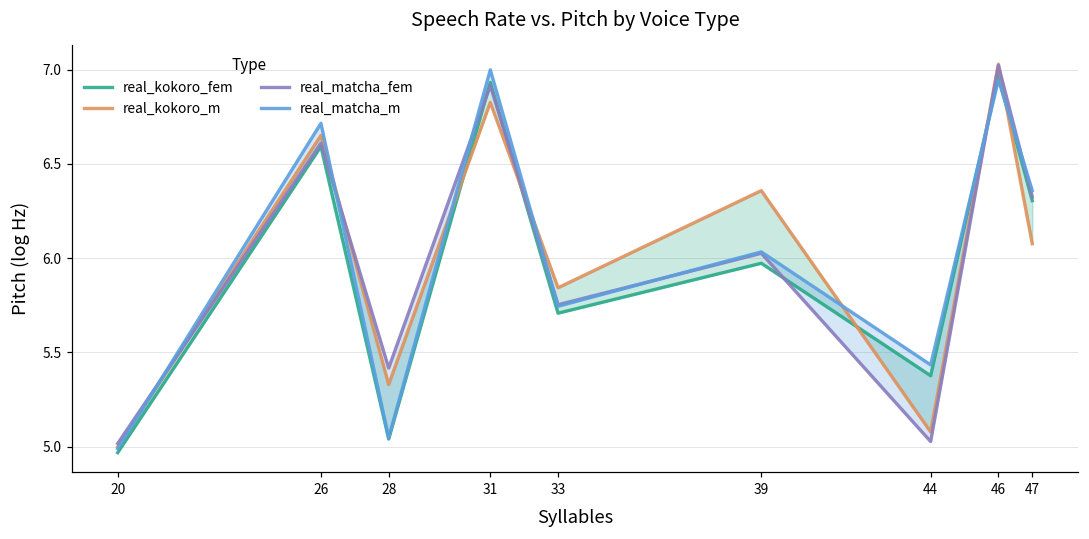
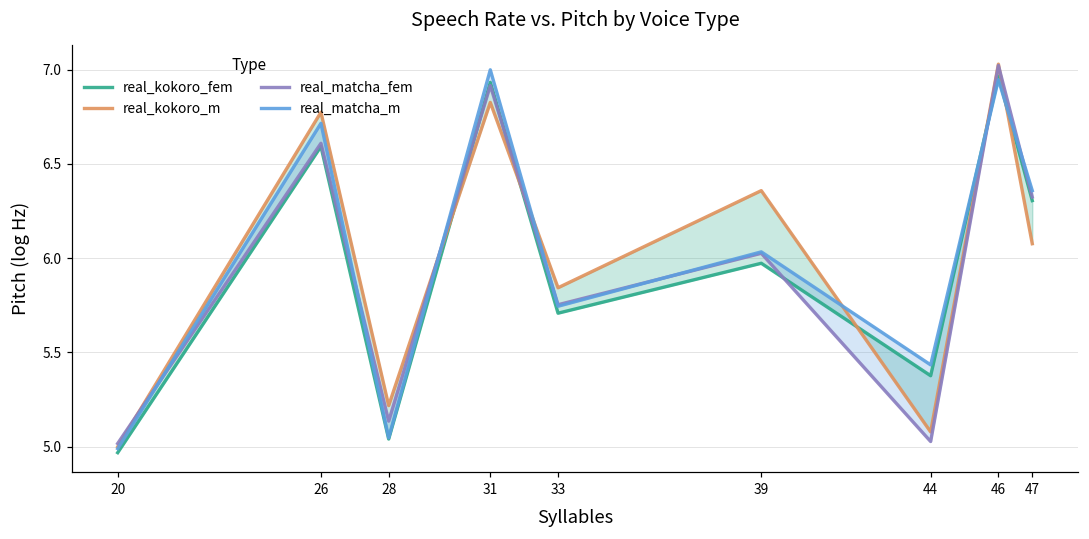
real_kokoro_m, 26: 6.65 -> 6.77
real_kokoro_m, 28: 5.33 -> 5.22
real_matcha_fem, 28: 5.42 -> 5.14
